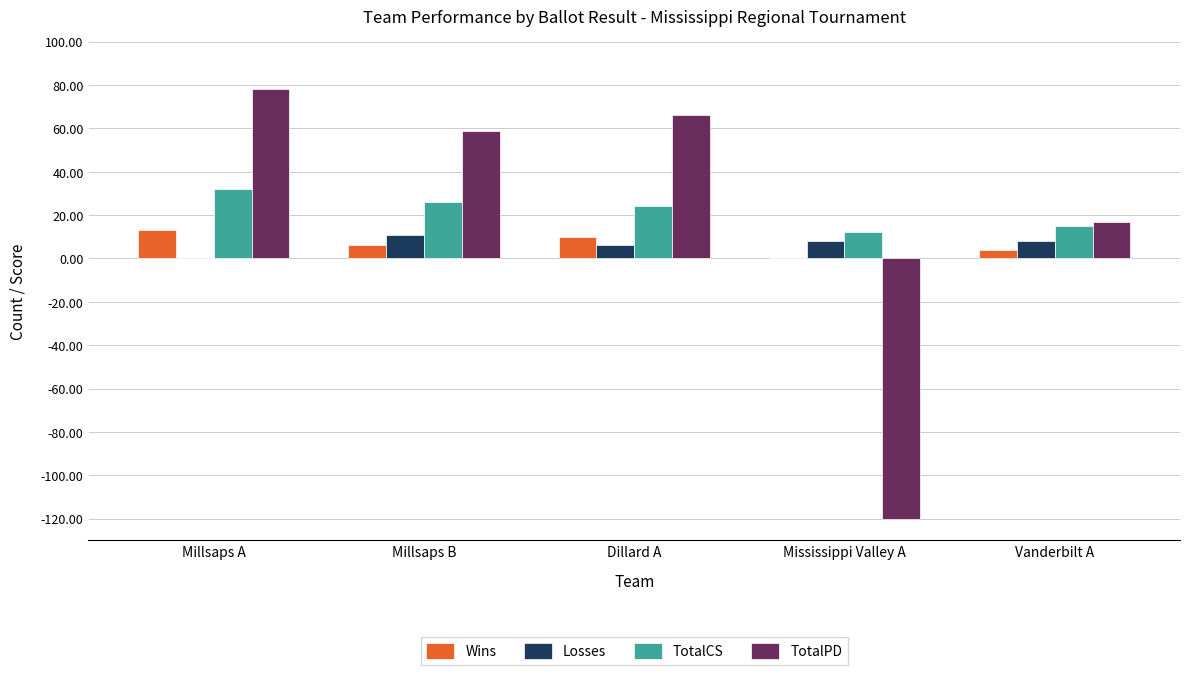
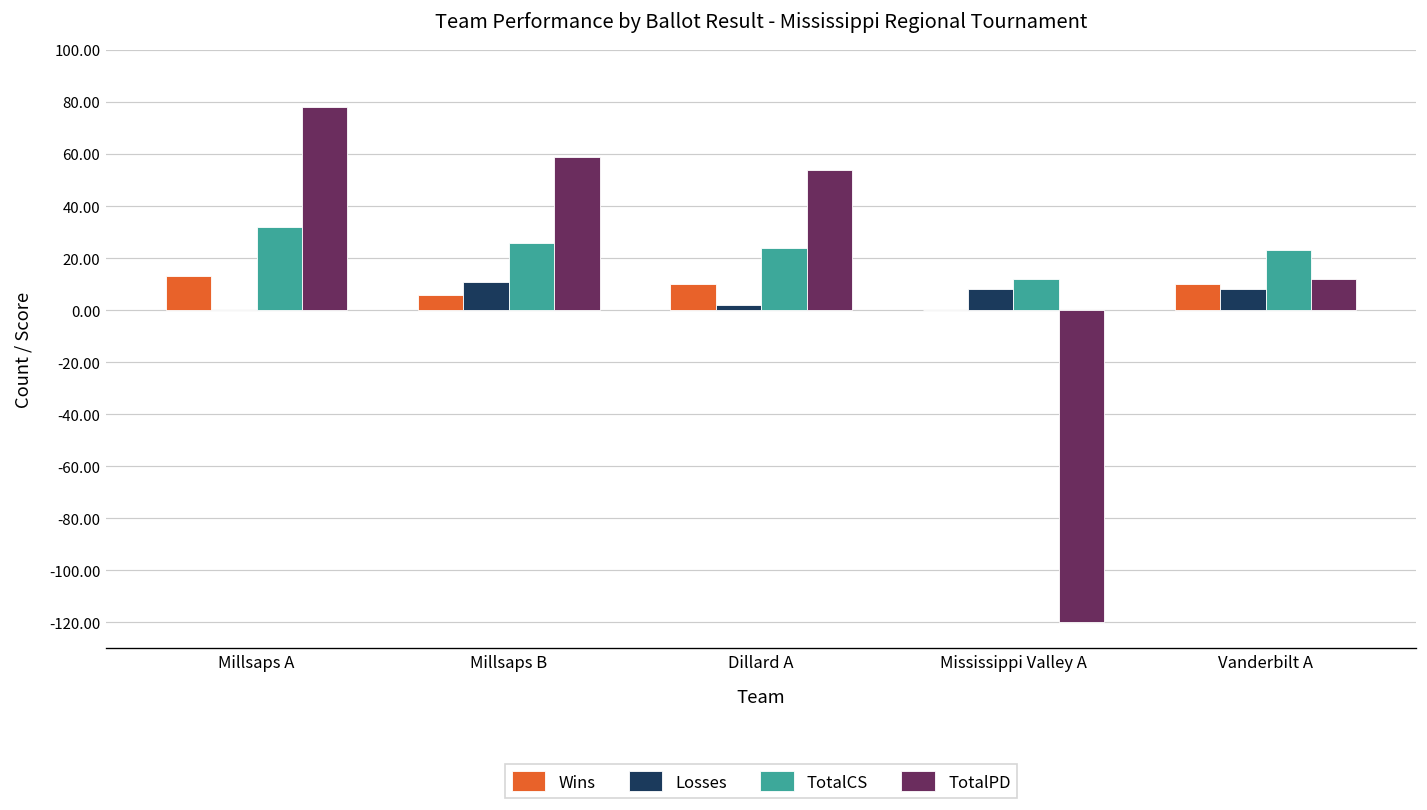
Losses, Dillard A: 6 -> 2
TotalPD, Dillard A: 66 -> 54
Wins, Vanderbilt A: 4 -> 10
TotalCS, Vanderbilt A: 15 -> 23
TotalPD, Vanderbilt A: 17 -> 12
